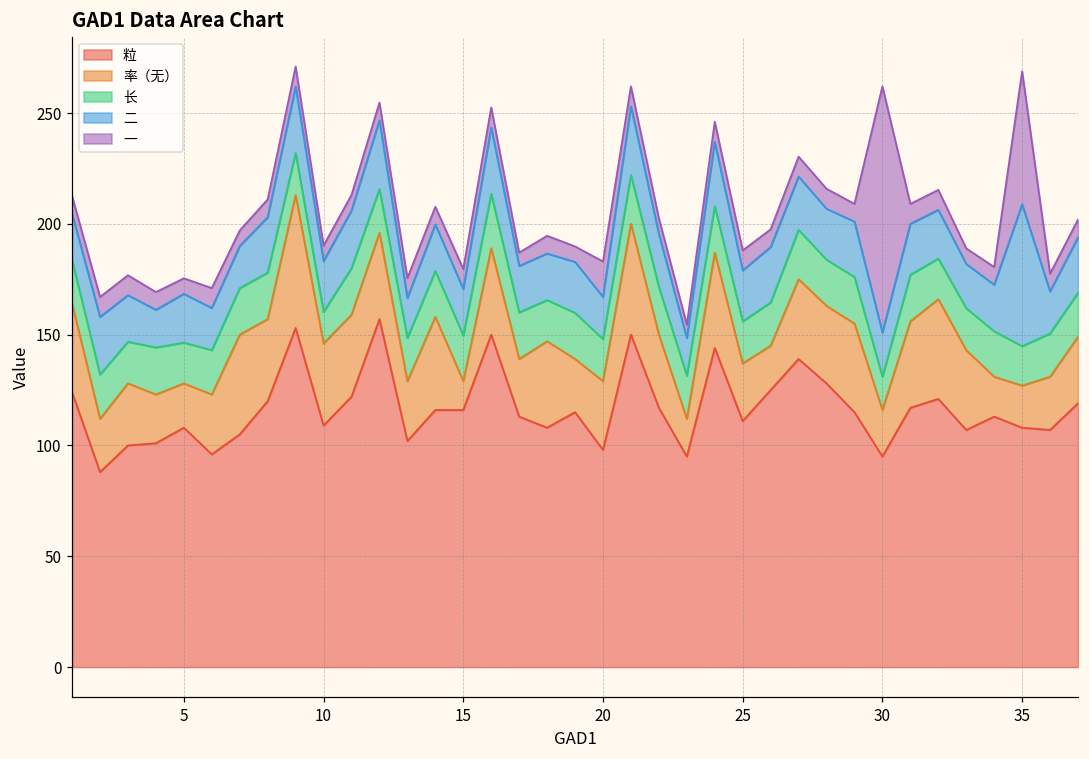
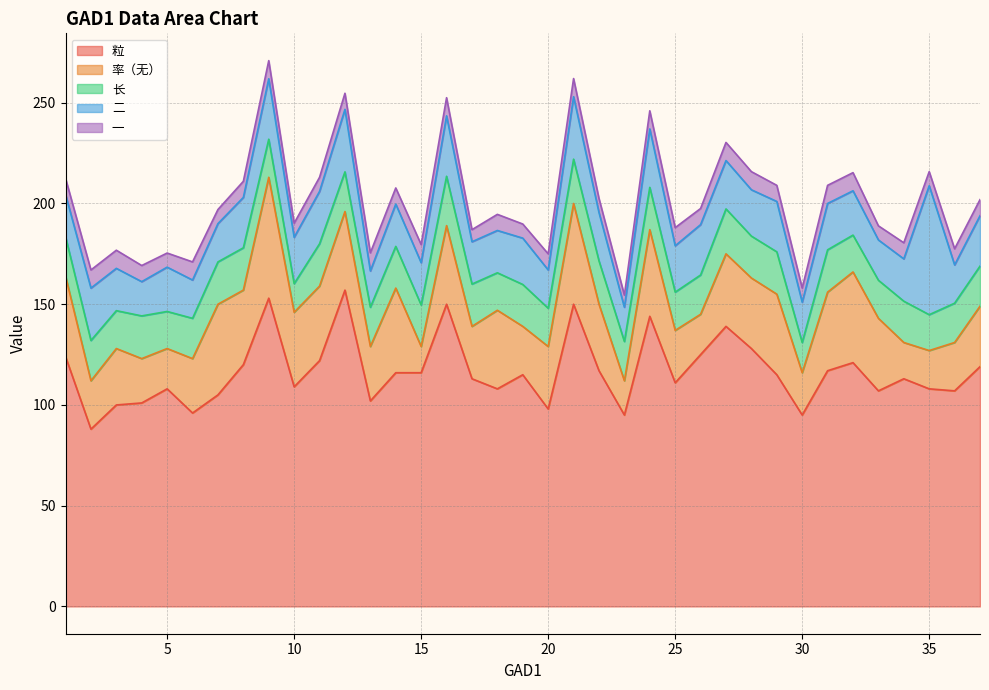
一, 20: 16 -> 8
一, 30: 111 -> 7
一, 35: 60 -> 7
